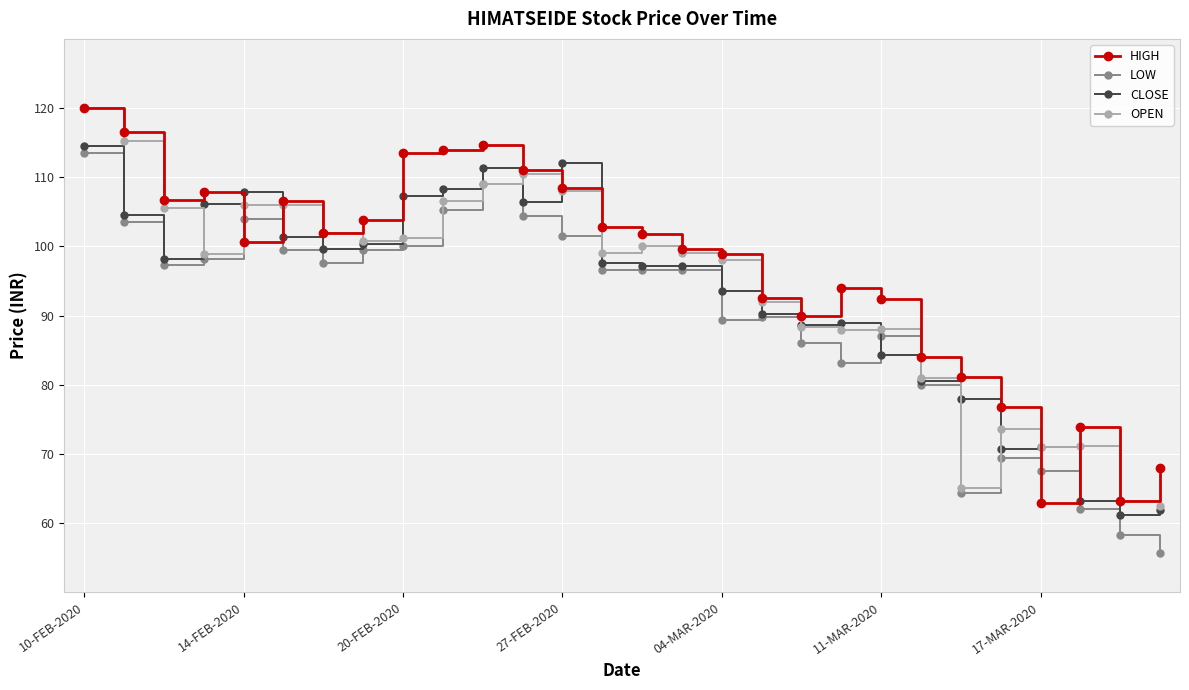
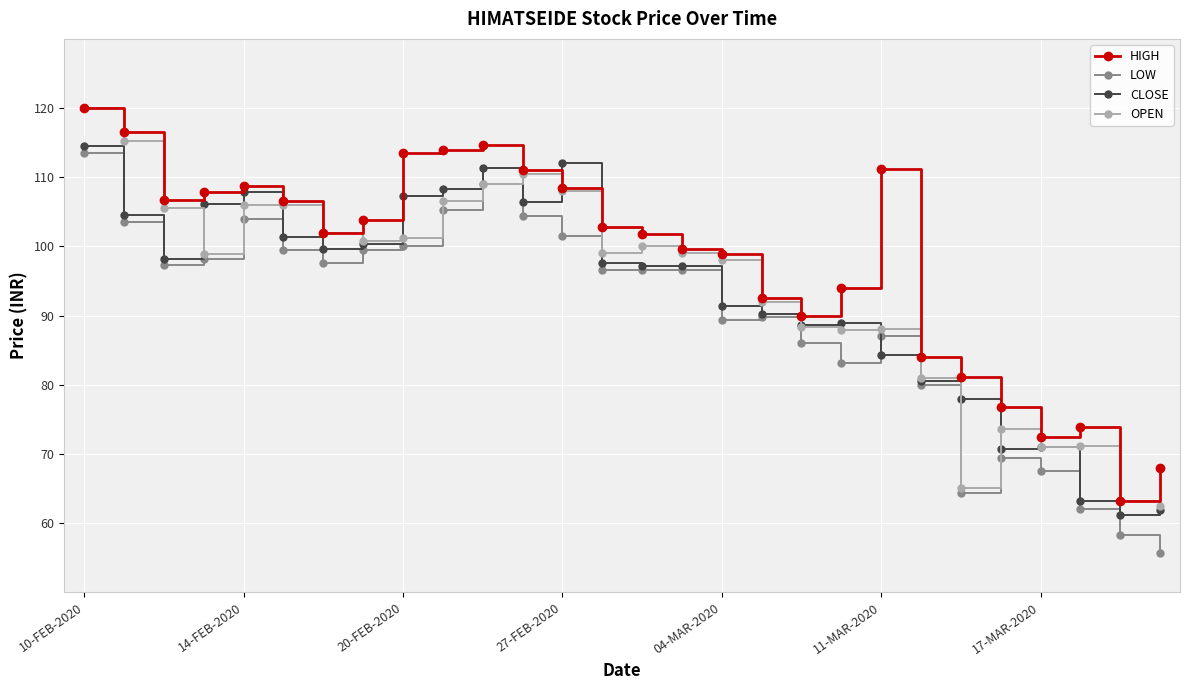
HIGH, 14-FEB-2020: 101 -> 109
CLOSE, 04-MAR-2020: 94 -> 91
HIGH, 11-MAR-2020: 92 -> 111
HIGH, 17-MAR-2020: 63 -> 73
